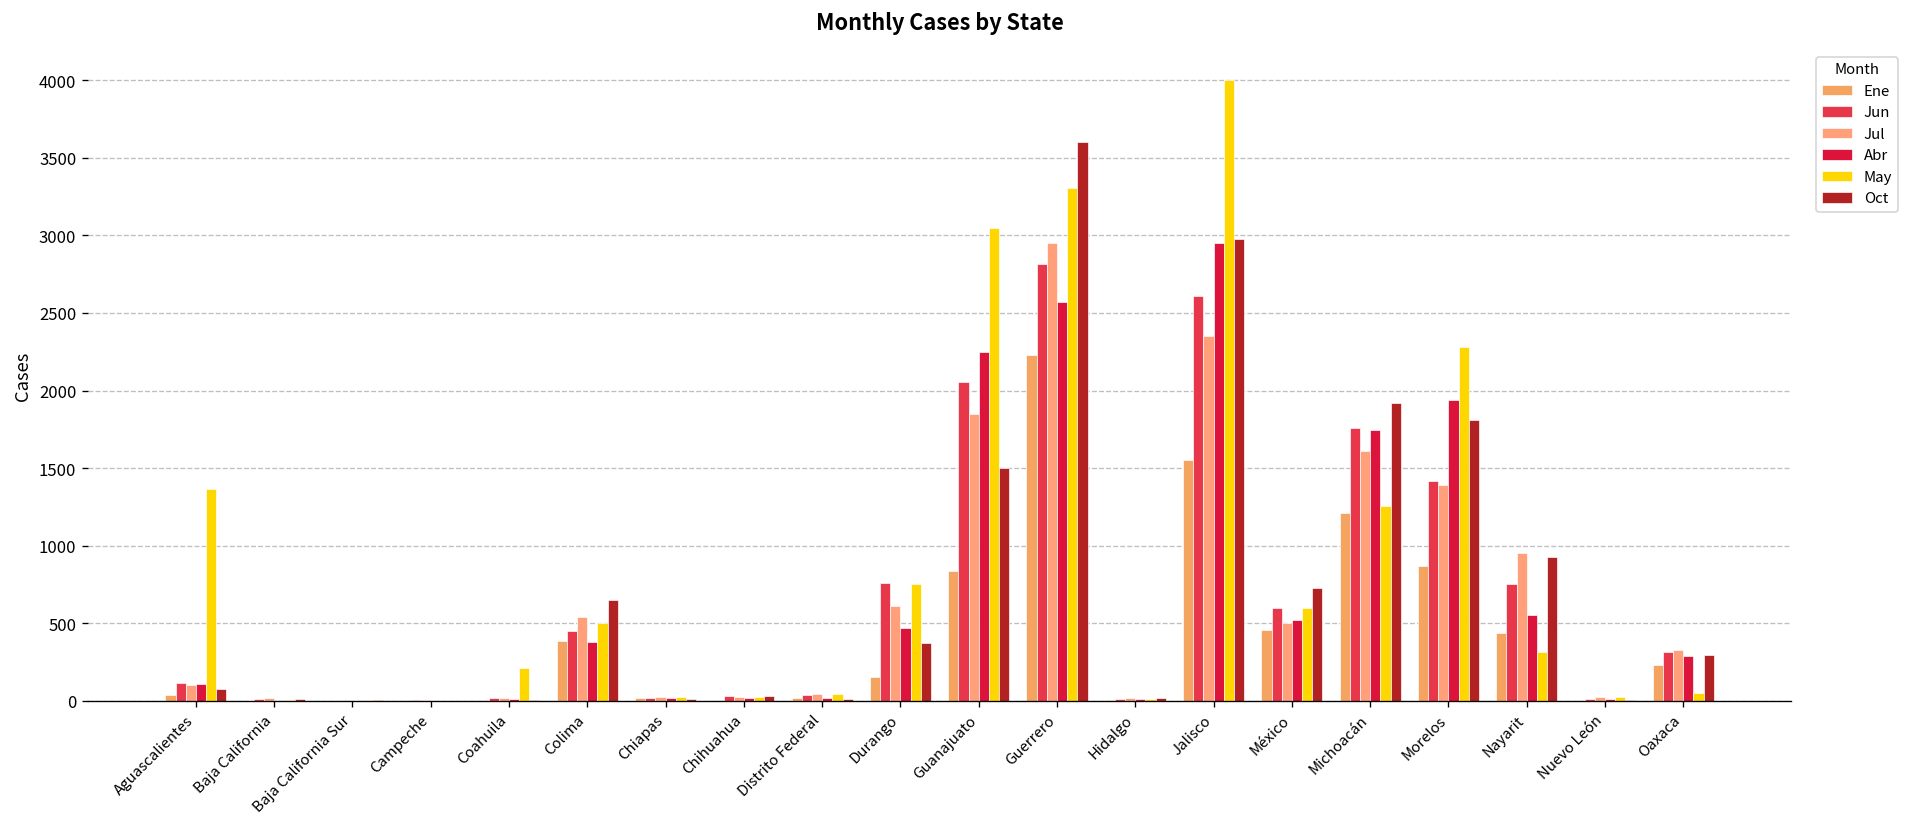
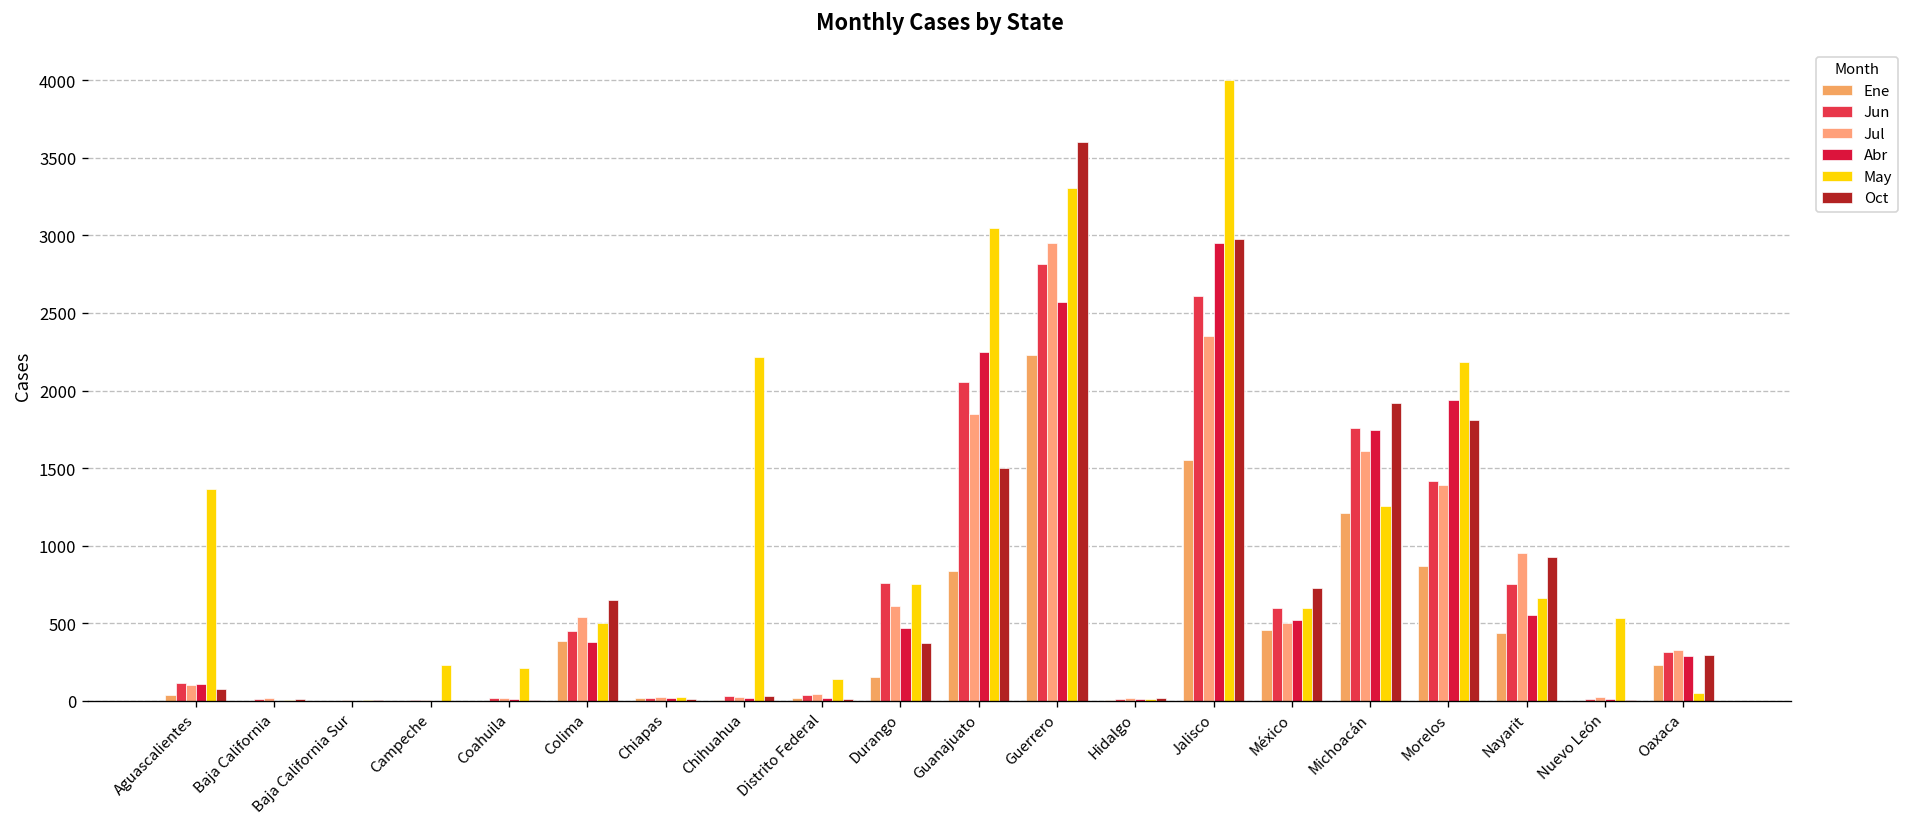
May, Campeche: 0 -> 230
May, Chihuahua: 30 -> 2220
May, Distrito Federal: 40 -> 140
May, Morelos: 2280 -> 2180
May, Nayarit: 320 -> 660
May, Nuevo León: 30 -> 540
